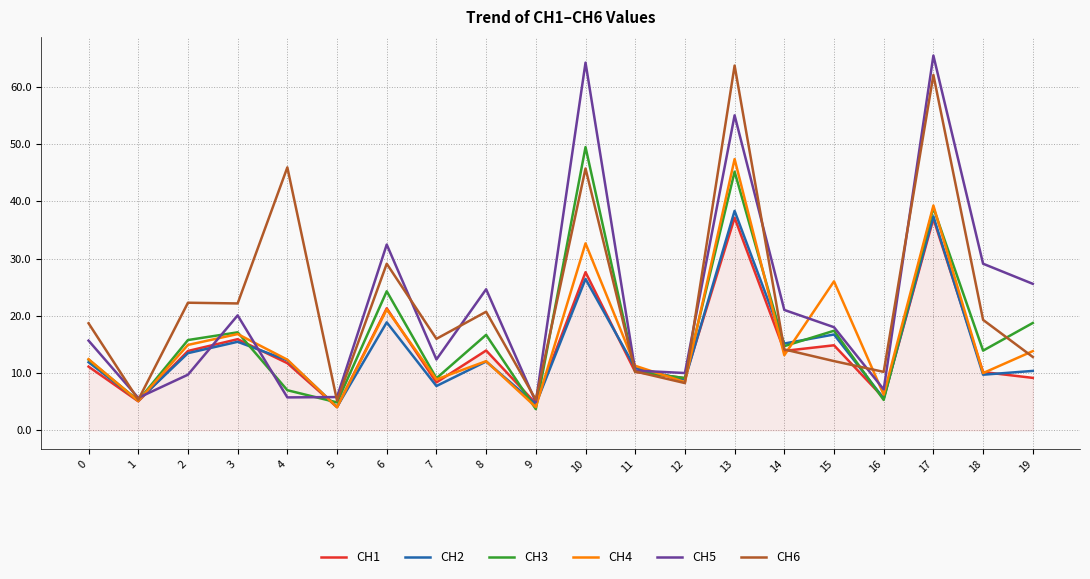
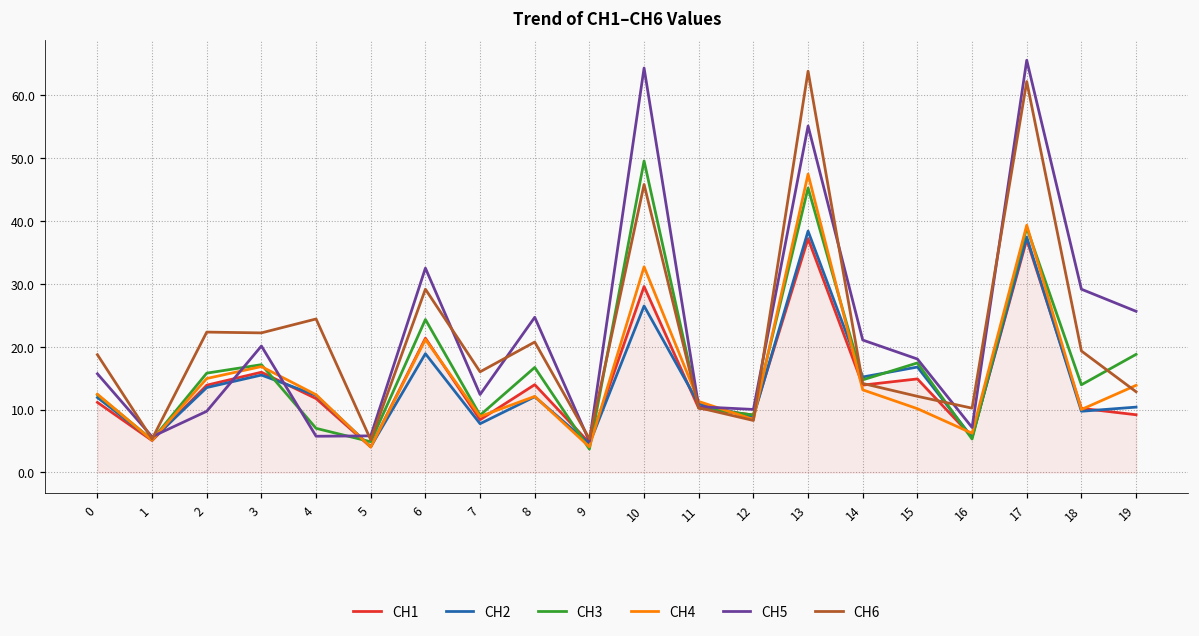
CH6, 4: 46 -> 24
CH1, 10: 28 -> 30
CH4, 15: 26 -> 10
